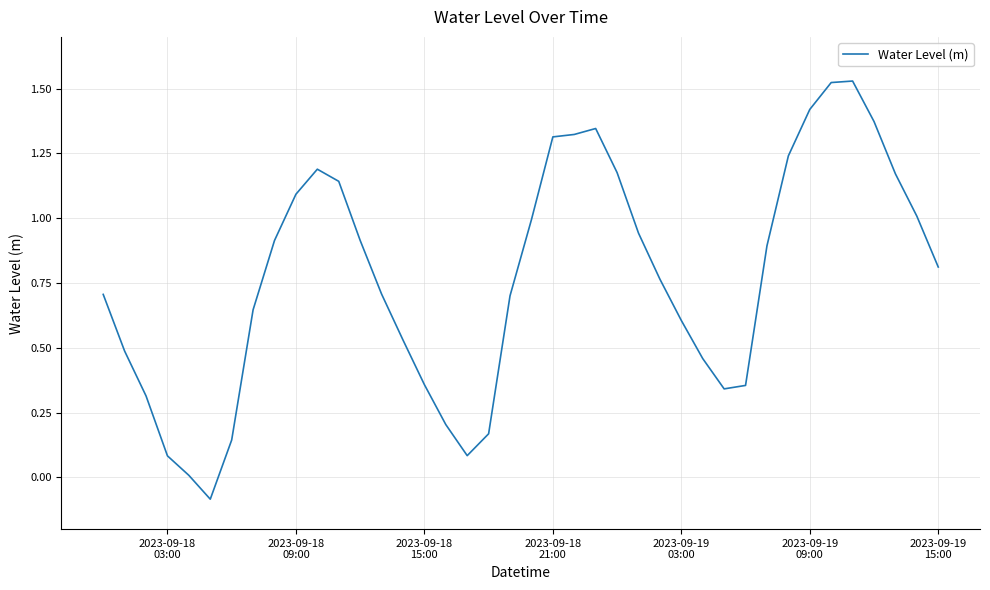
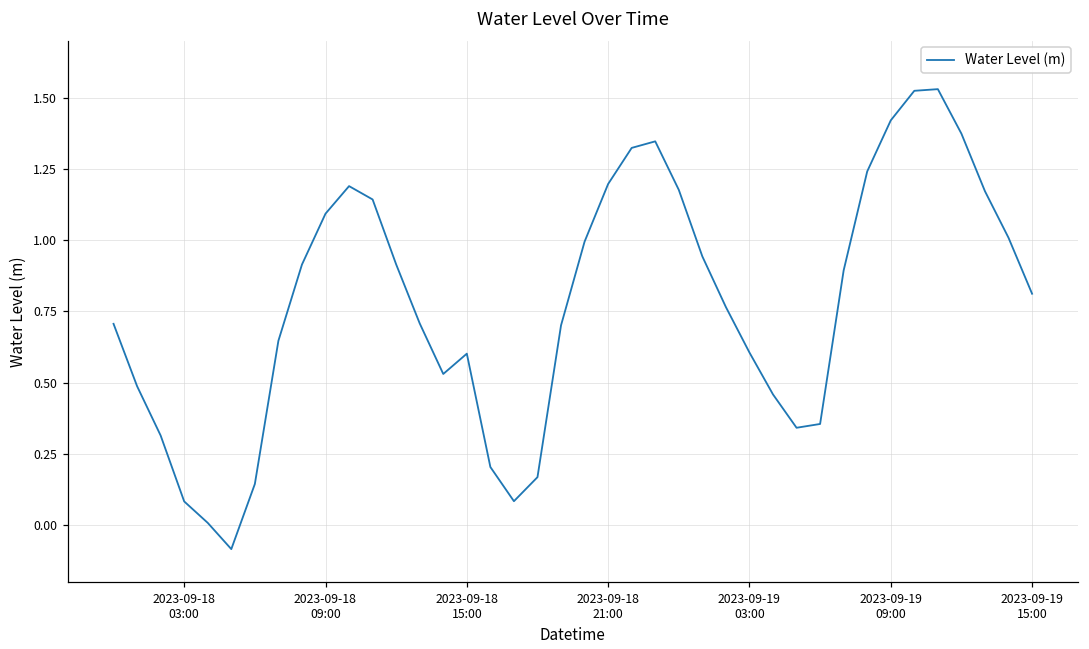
2023-09-18 15:00: 0.36 -> 0.60
2023-09-18 21:00: 1.31 -> 1.20
